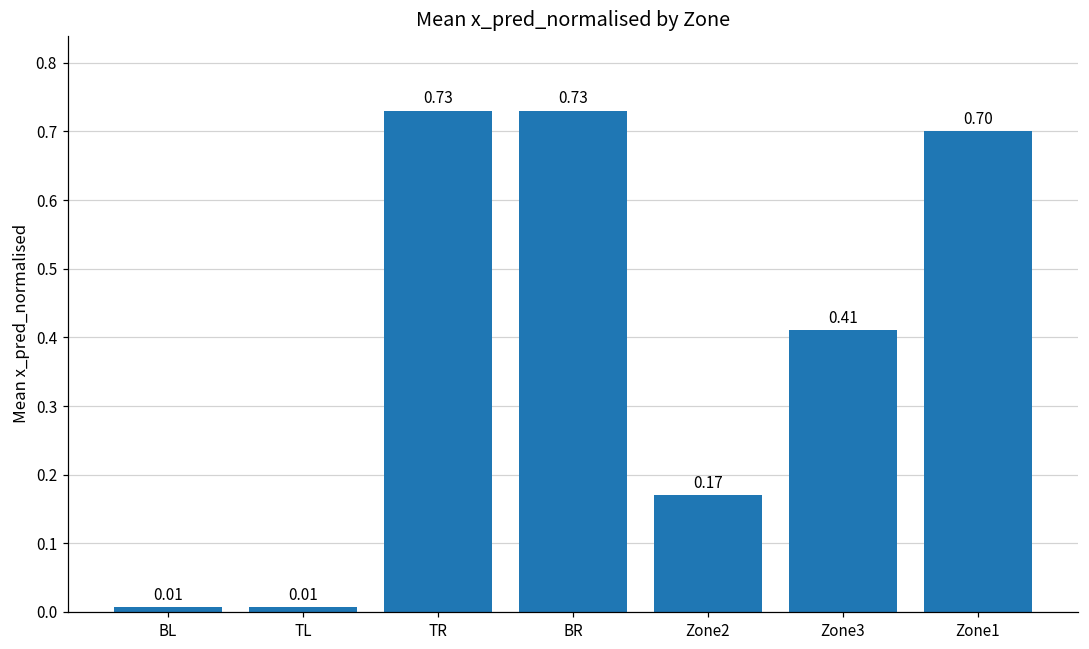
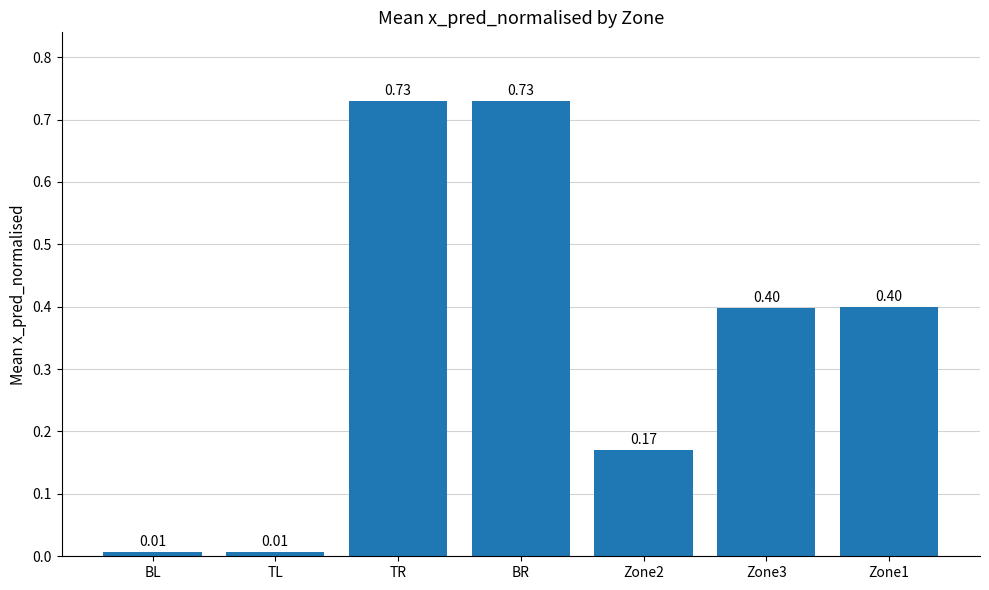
Zone3: 0.41 -> 0.40
Zone1: 0.70 -> 0.40
